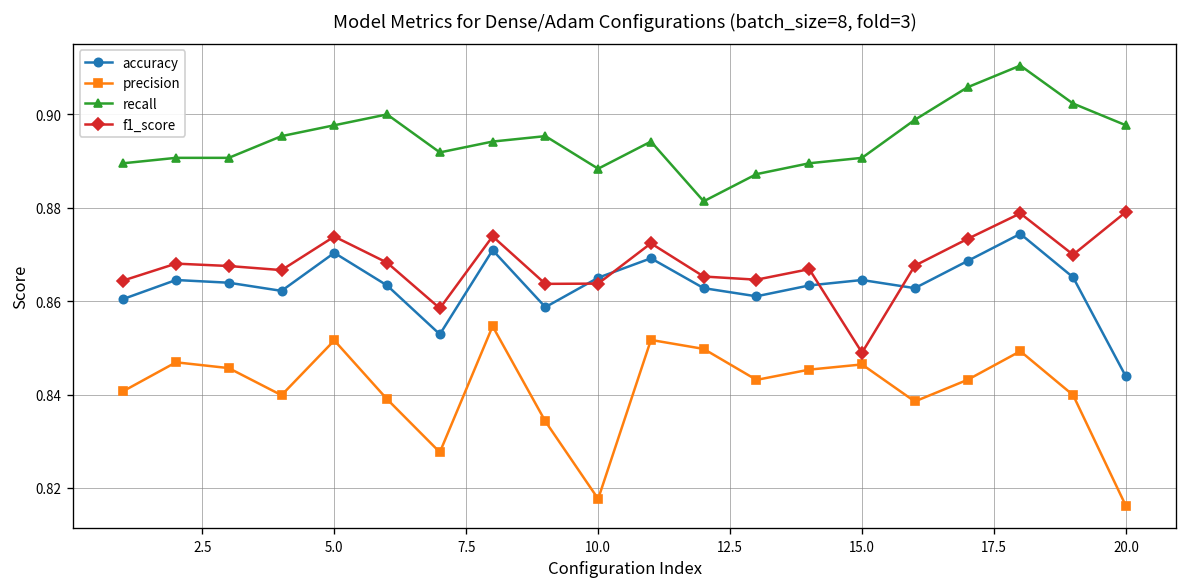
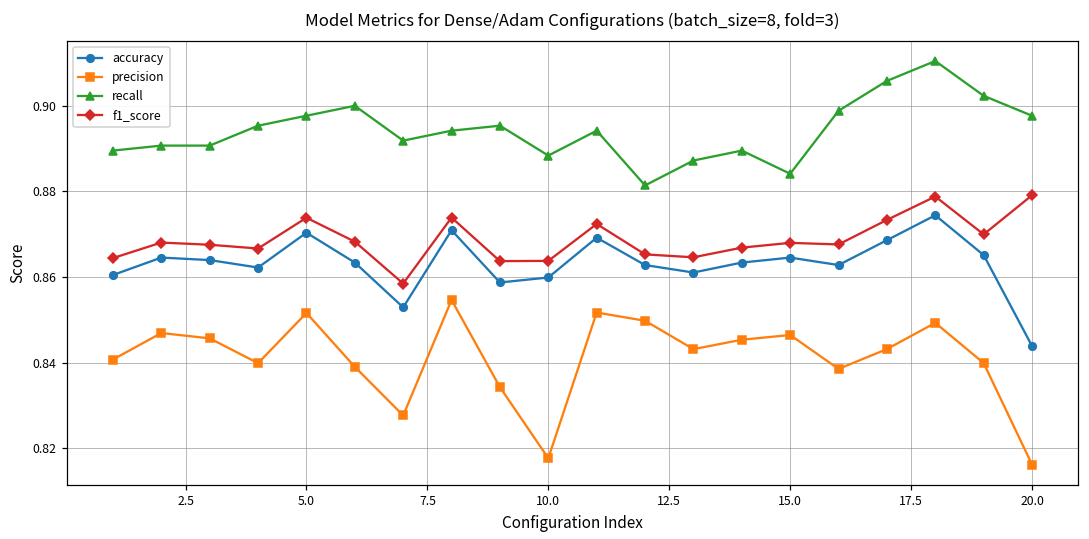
accuracy, 10.0: 0.865 -> 0.860
recall, 15.0: 0.891 -> 0.884
f1_score, 15.0: 0.849 -> 0.868
